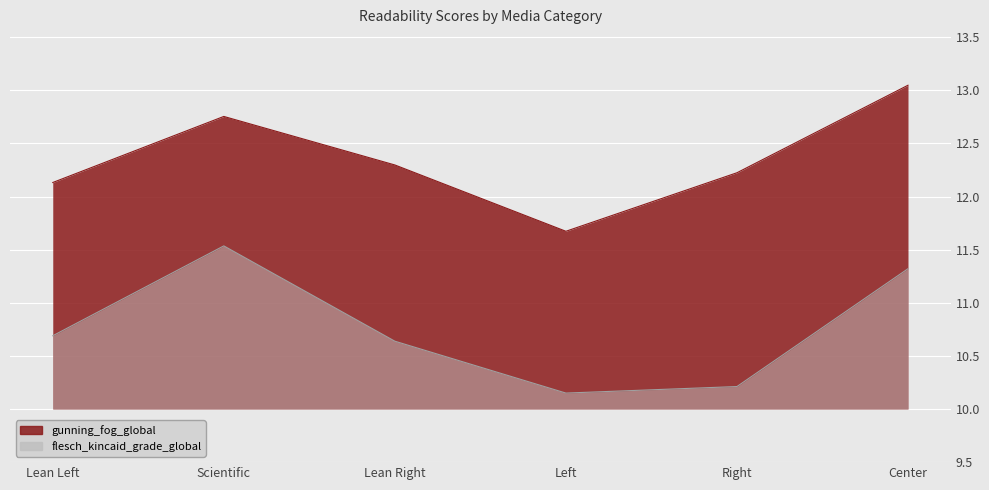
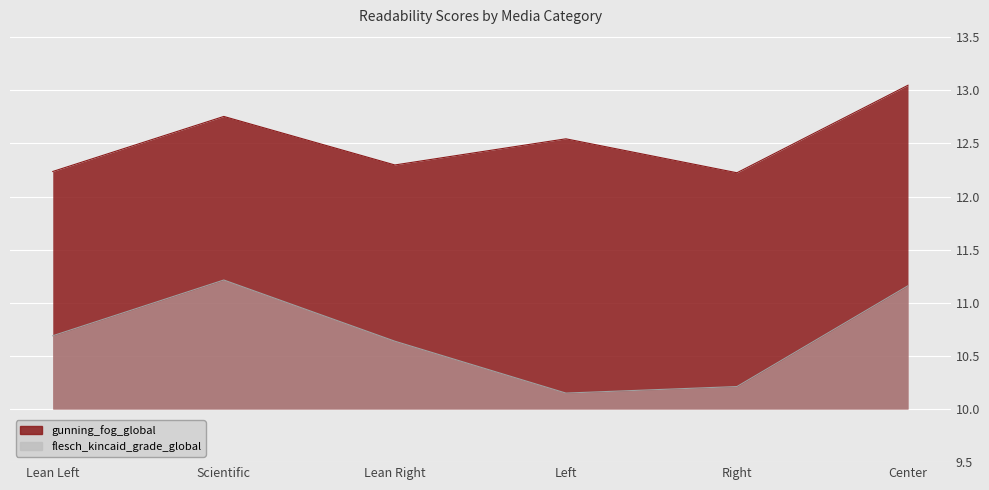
gunning_fog_global, Lean Left: 12.13 -> 12.24
flesch_kincaid_grade_global, Scientific: 11.54 -> 11.21
gunning_fog_global, Left: 11.67 -> 12.54
flesch_kincaid_grade_global, Center: 11.32 -> 11.16
